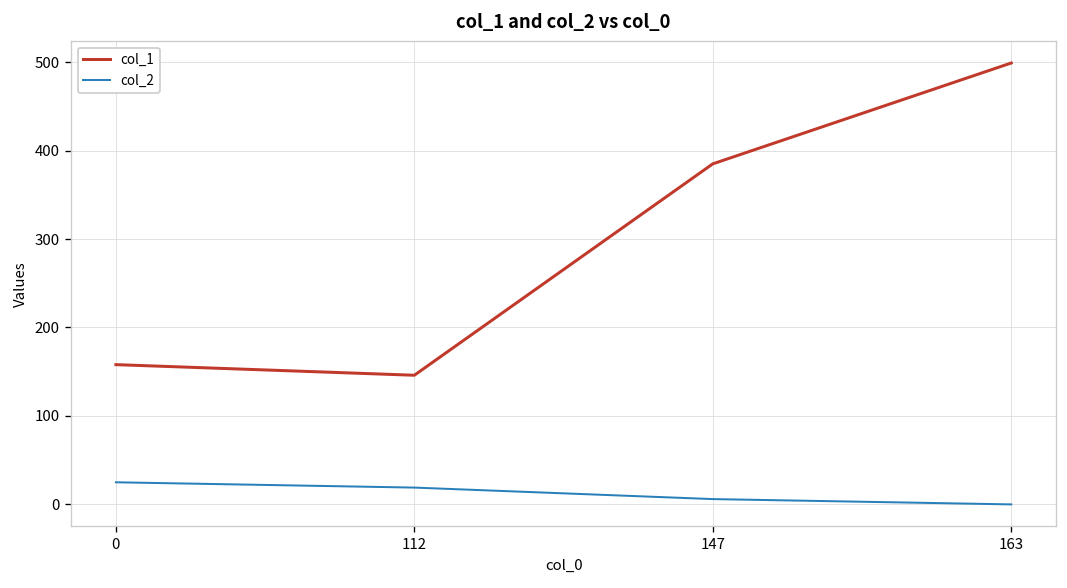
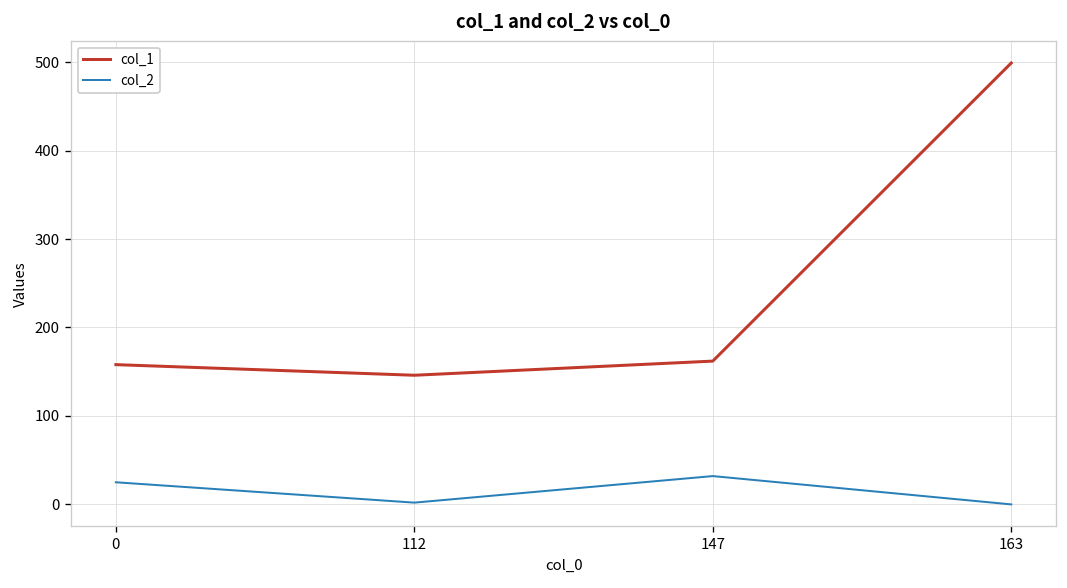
col_2, 112: 20 -> 0
col_1, 147: 390 -> 160
col_2, 147: 10 -> 30
